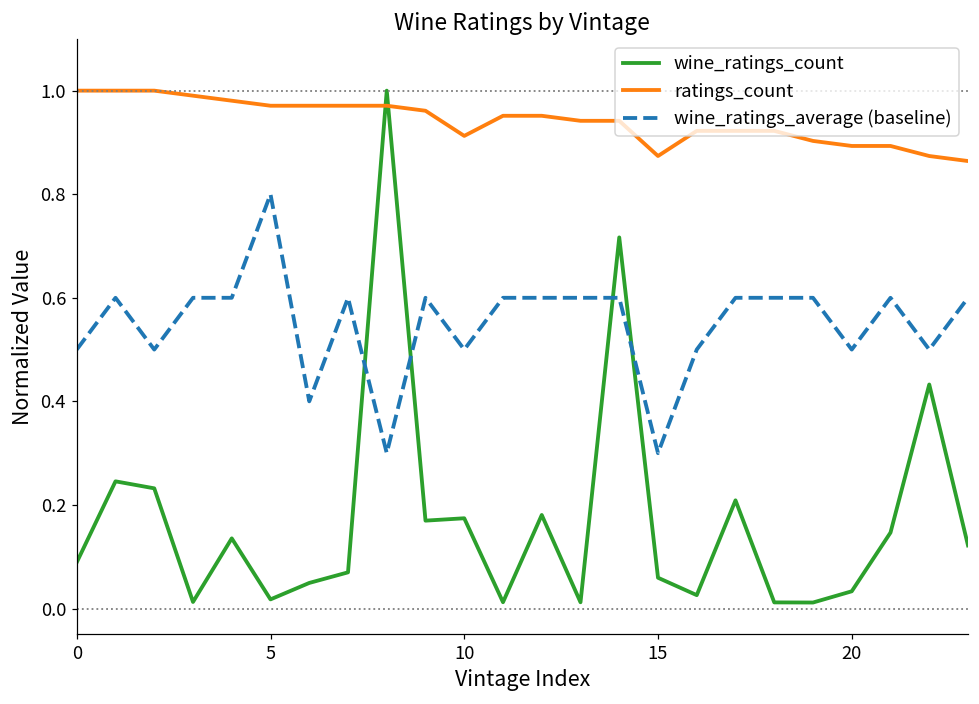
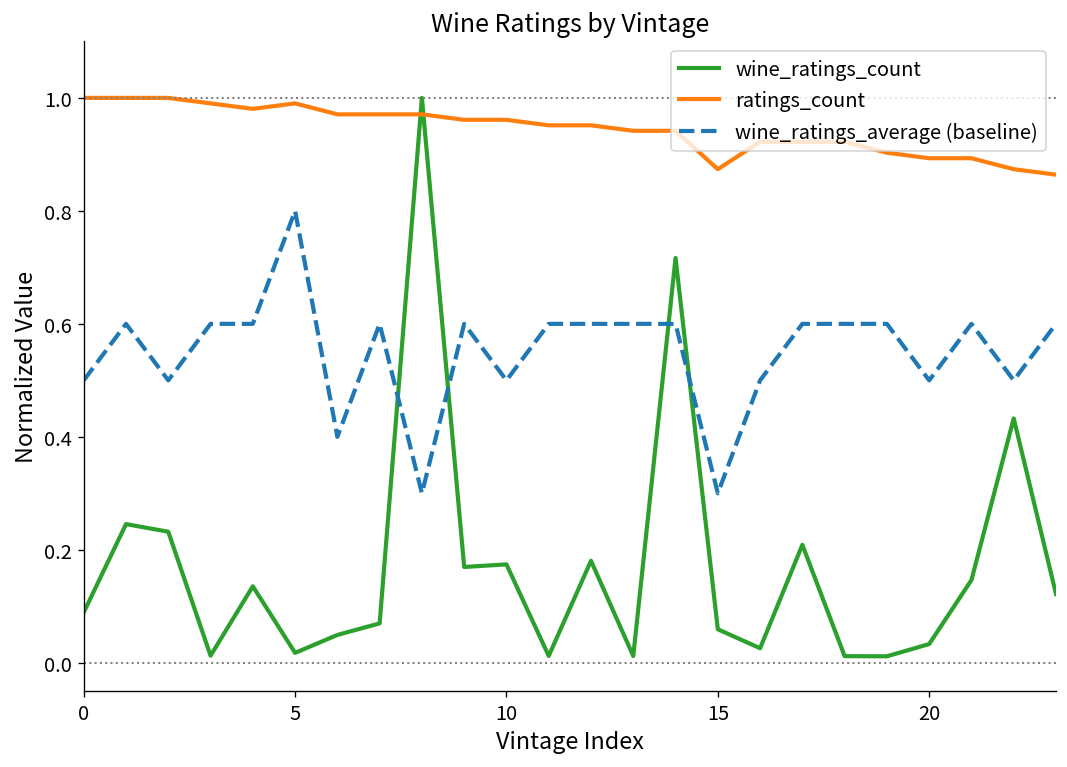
ratings_count, 5: 0.97 -> 0.99
ratings_count, 10: 0.91 -> 0.96
